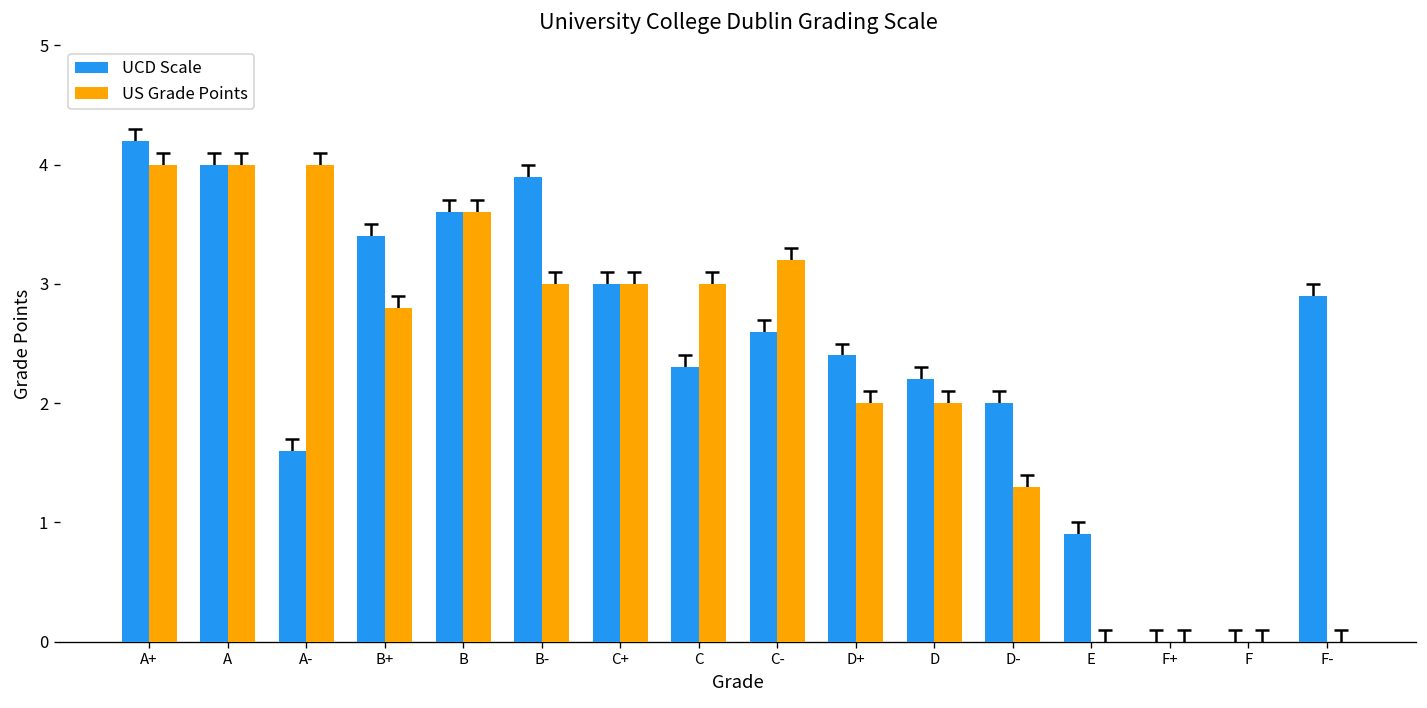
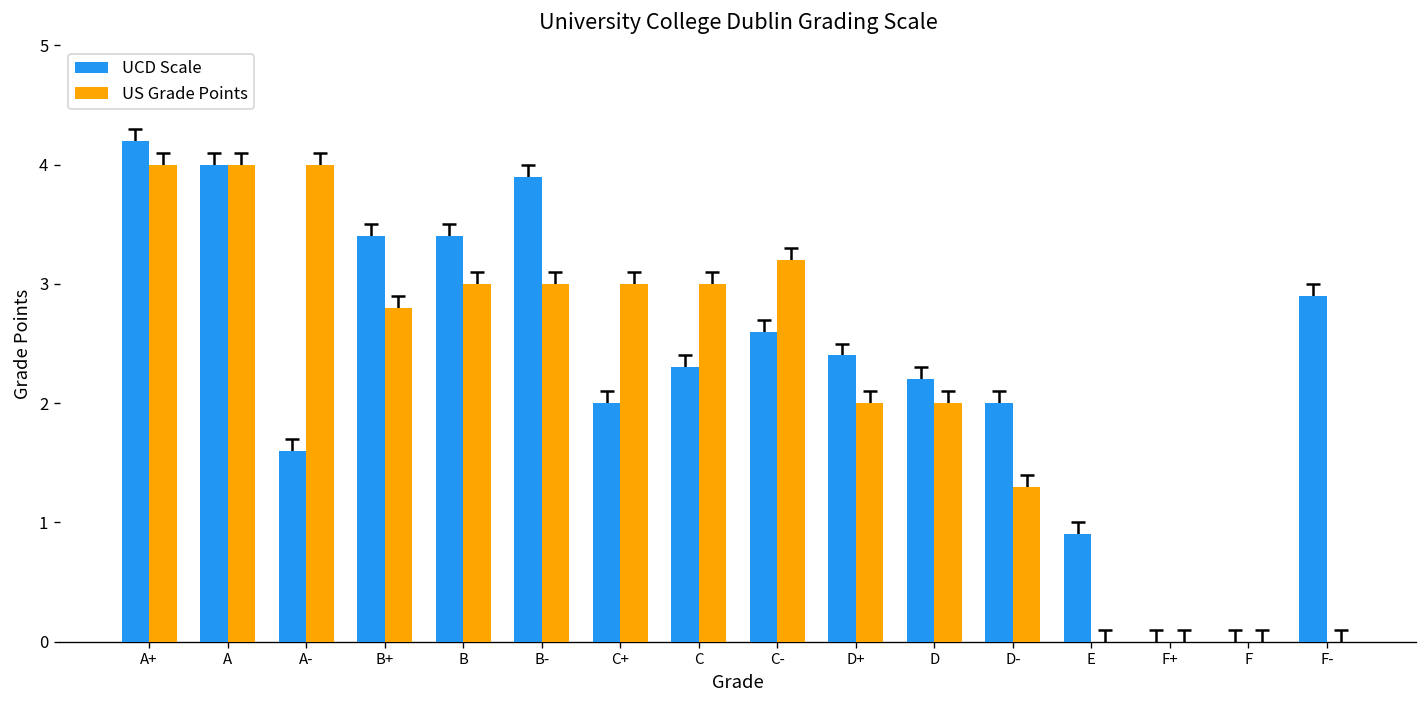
UCD Scale, B: 3.6 -> 3.4
US Grade Points, B: 3.6 -> 3.0
UCD Scale, C+: 3 -> 2
